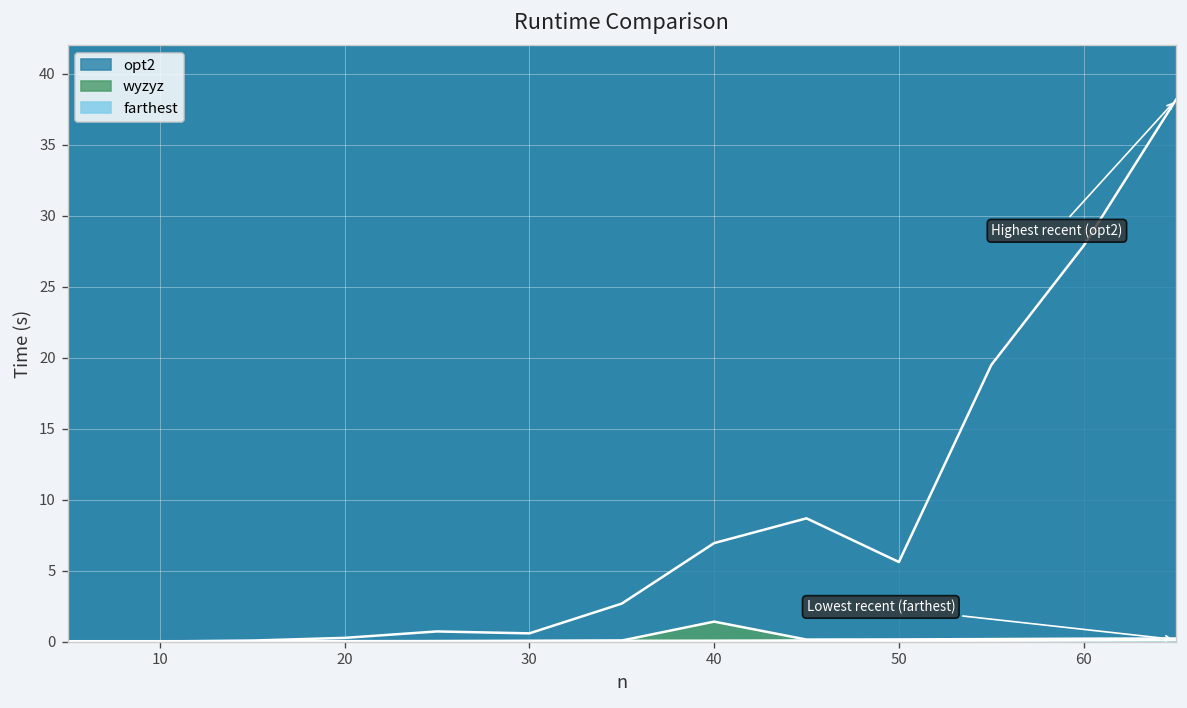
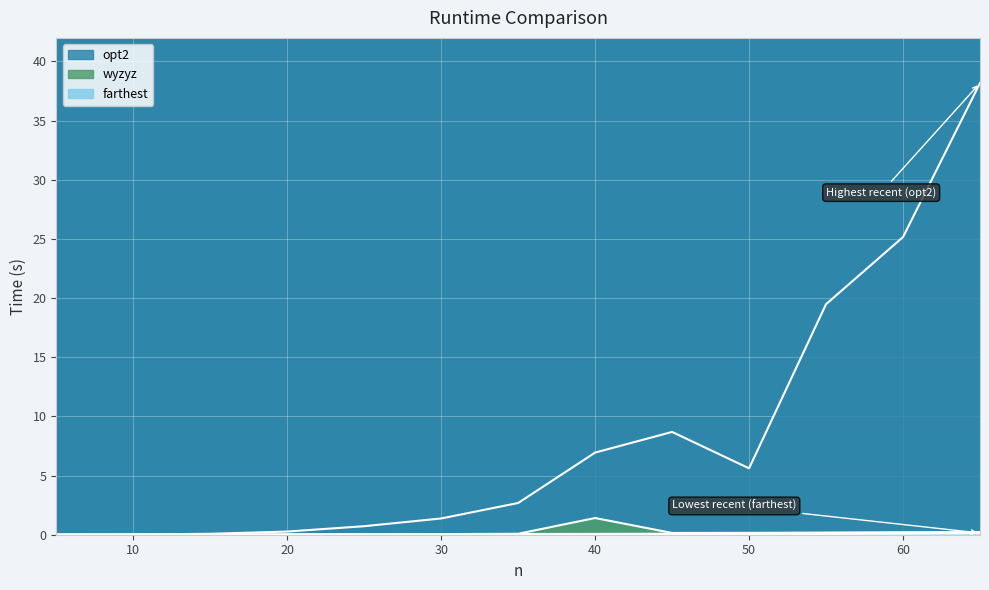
opt2, 30: 0.6 -> 1.4
opt2, 60: 27.9 -> 25.2
